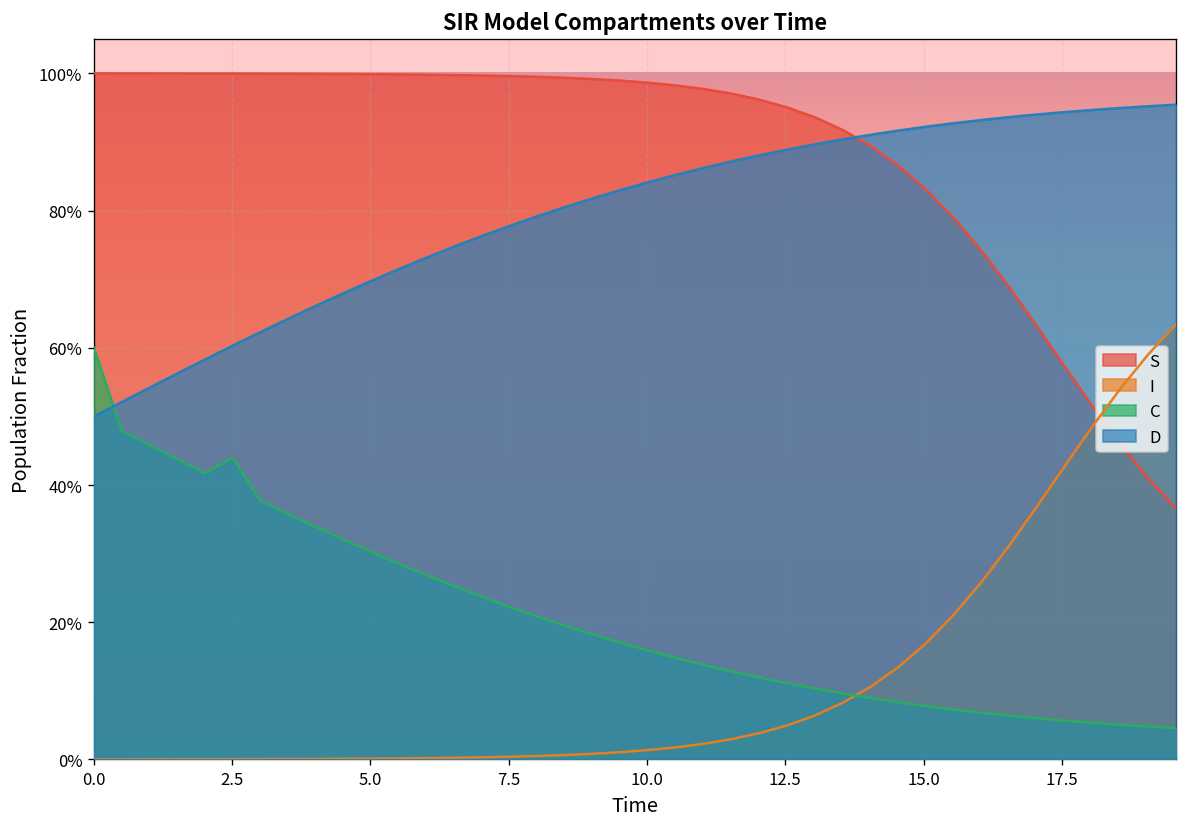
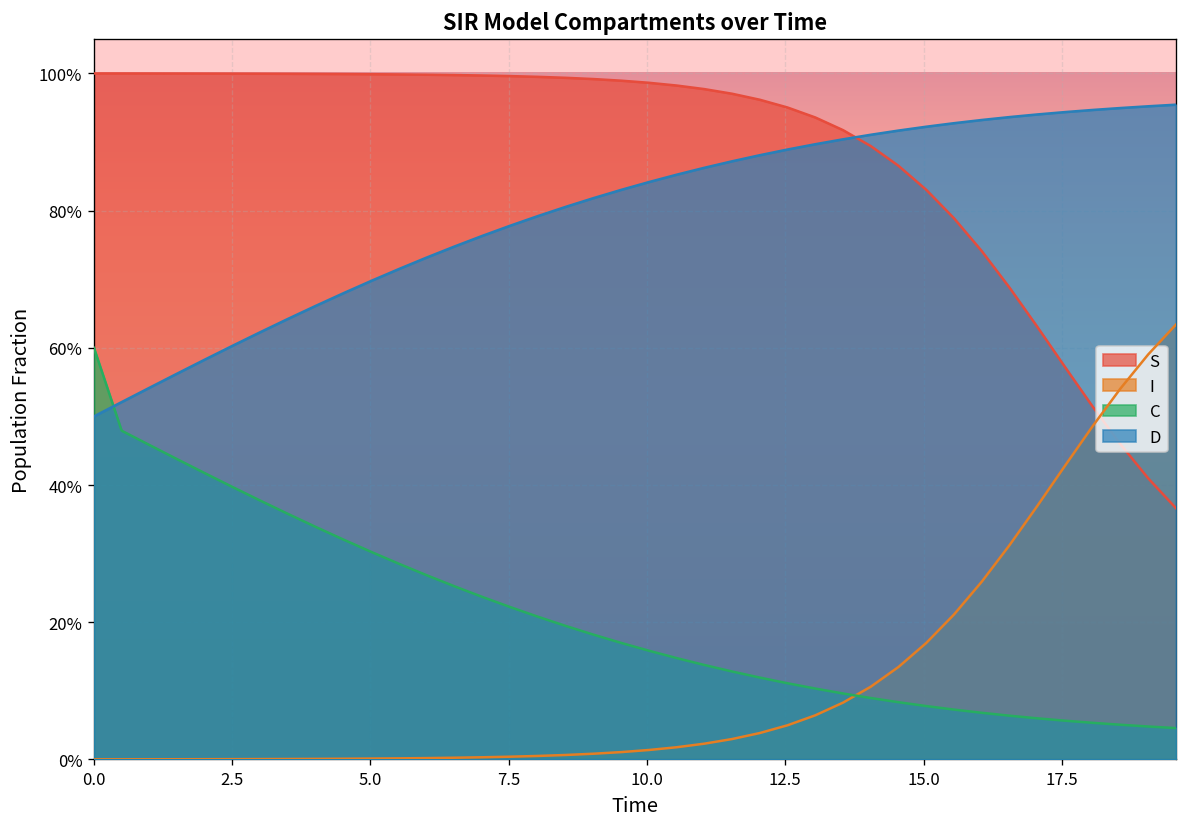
C, 2.5: 44% -> 40%
